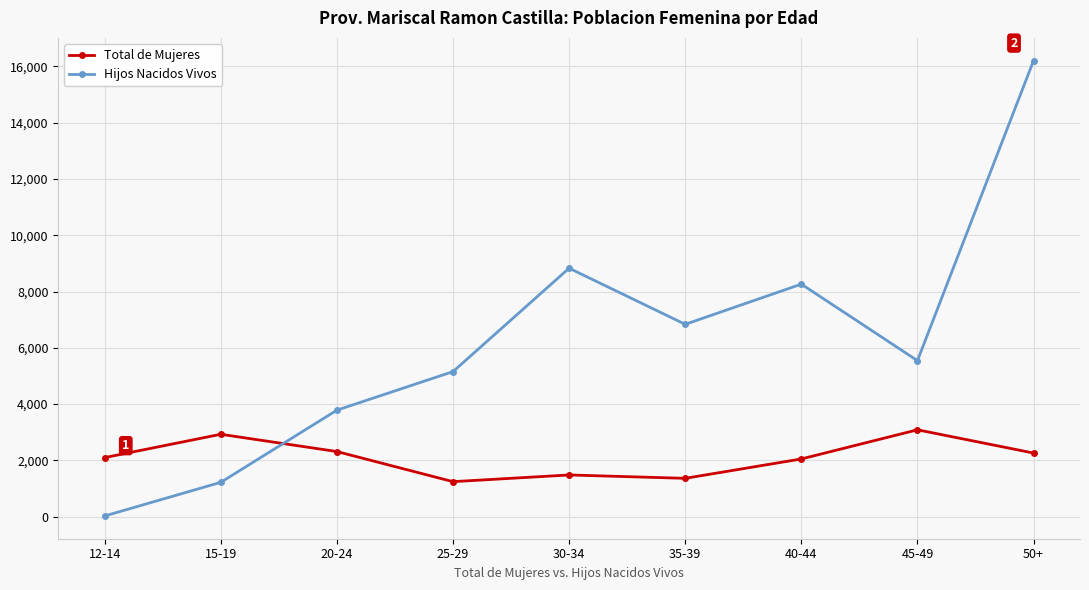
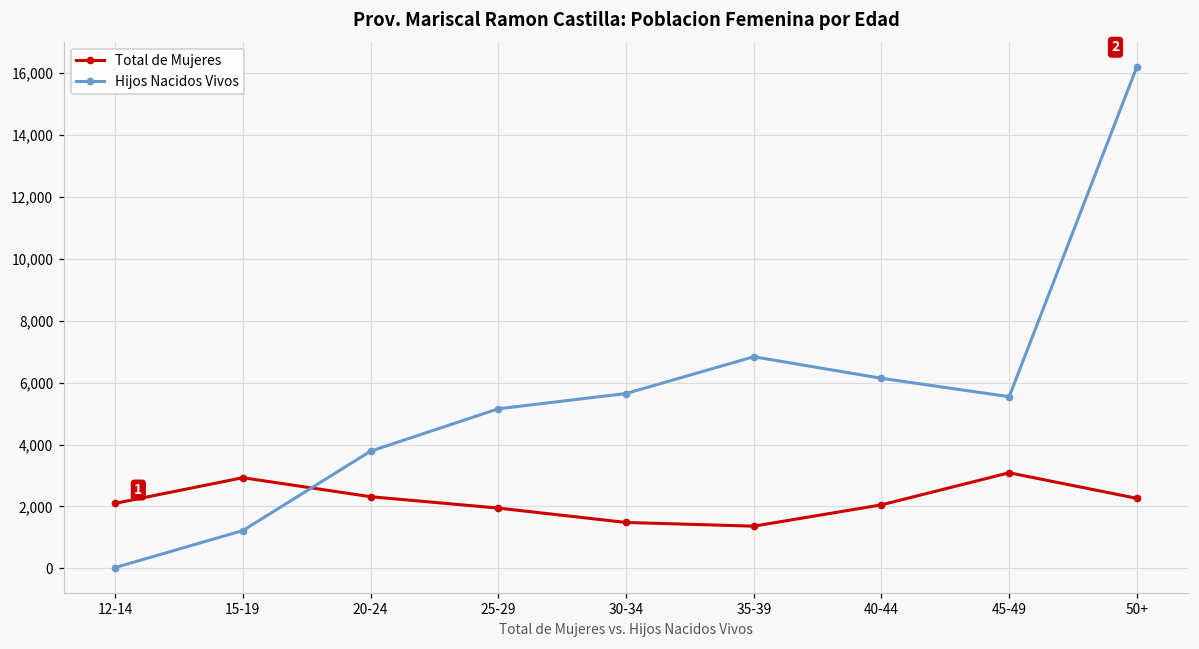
Total de Mujeres, 25-29: 1,200 -> 1,900
Hijos Nacidos Vivos, 30-34: 8,800 -> 5,600
Hijos Nacidos Vivos, 40-44: 8,300 -> 6,100
